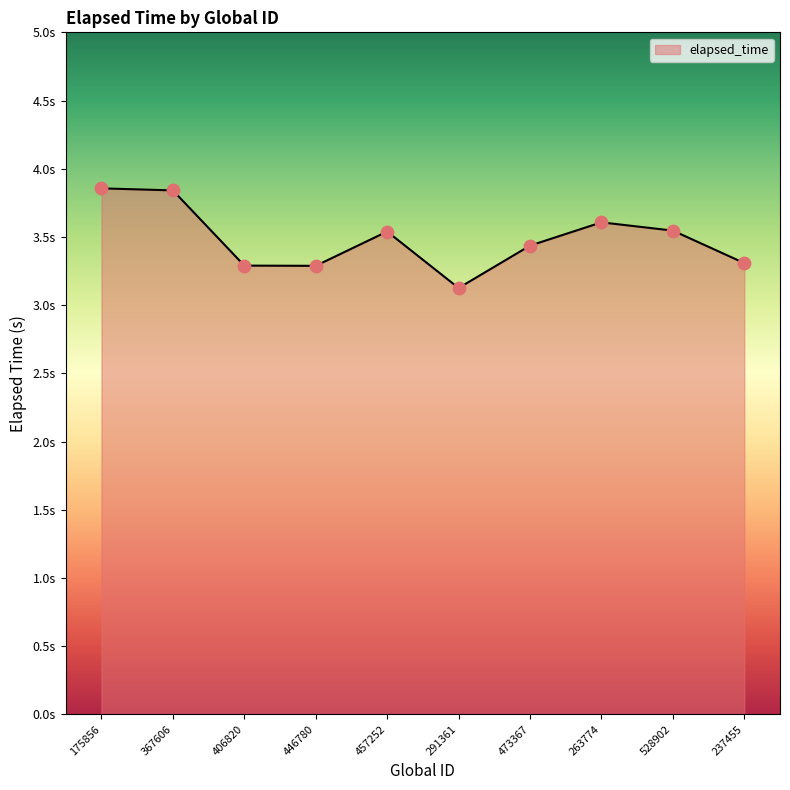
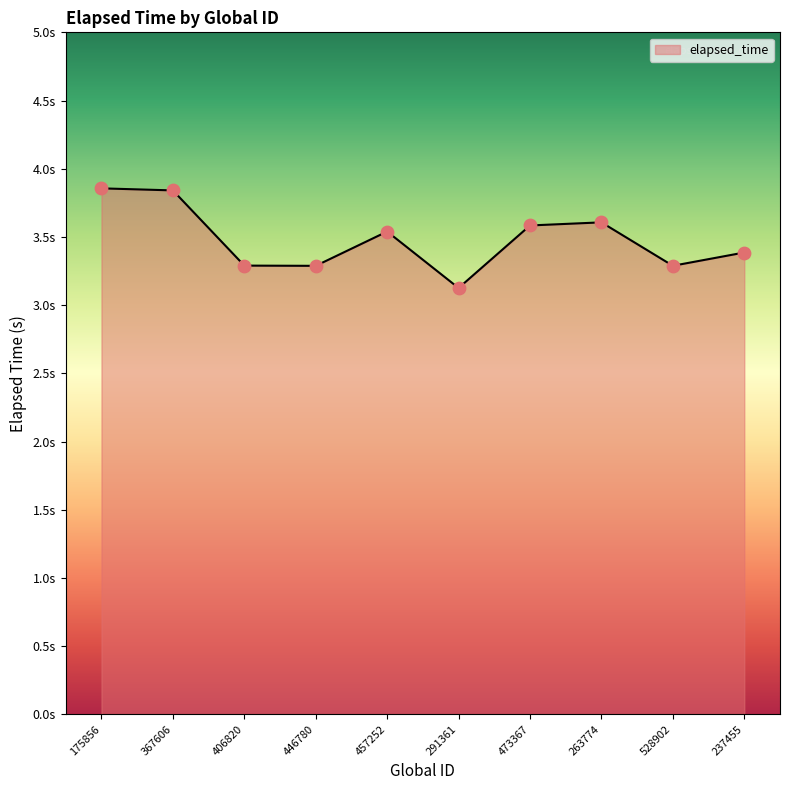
473367: 3.44s -> 3.58s
528902: 3.55s -> 3.29s
237455: 3.31s -> 3.39s
